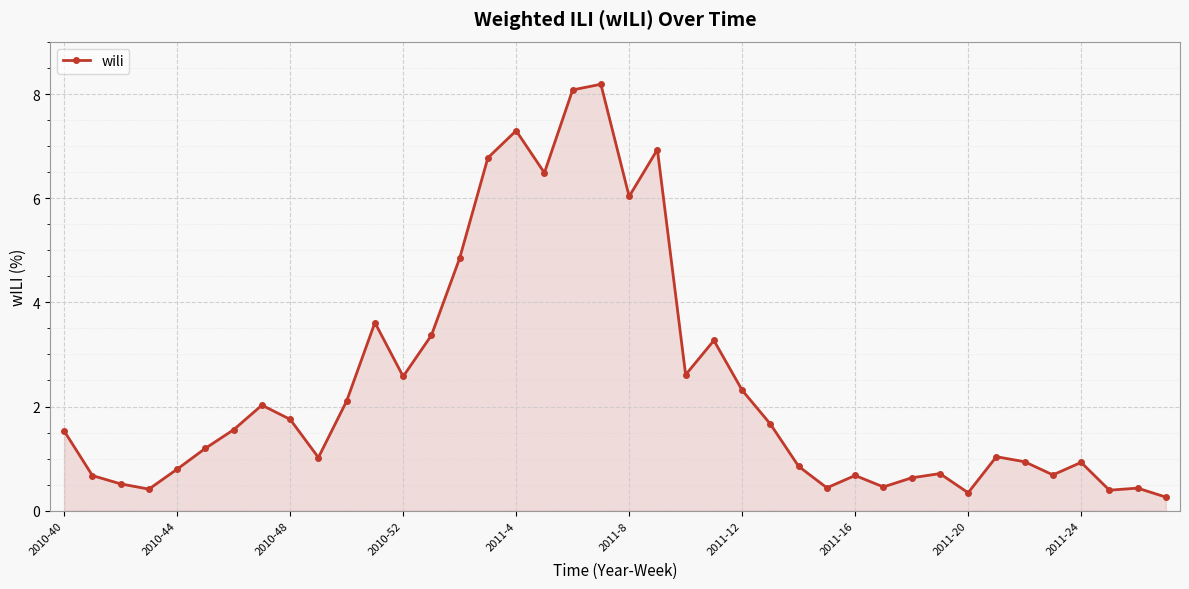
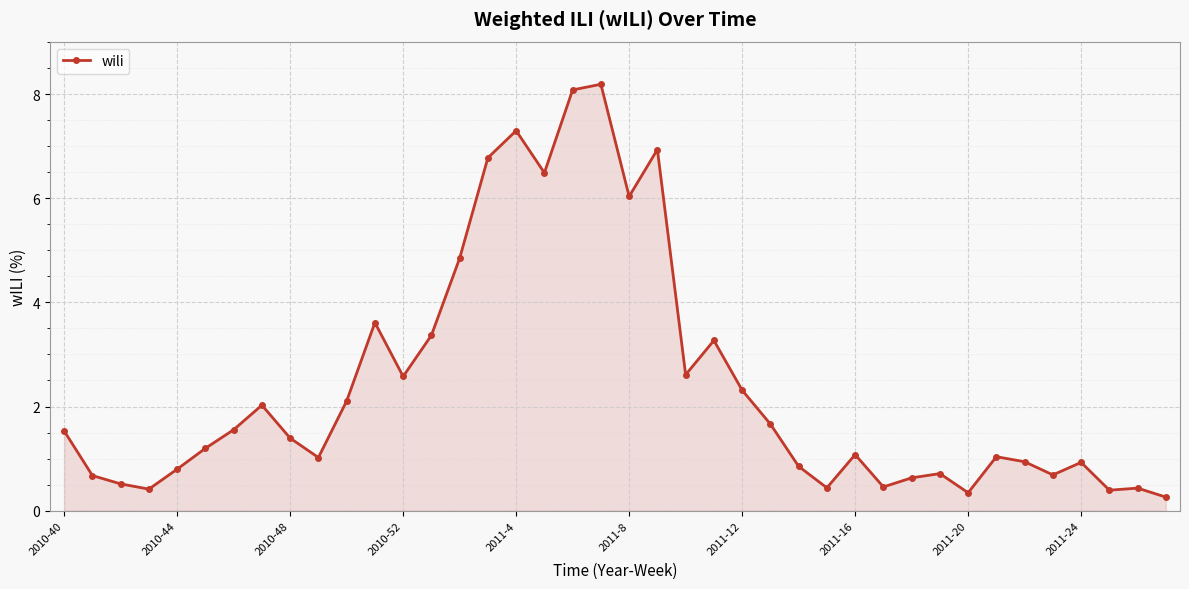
2010-48: 1.8 -> 1.4
2011-16: 0.7 -> 1.1
